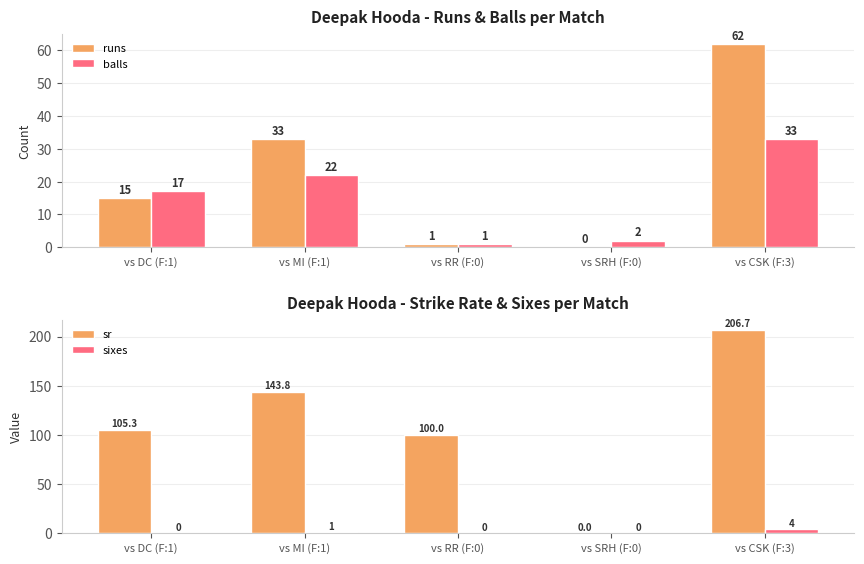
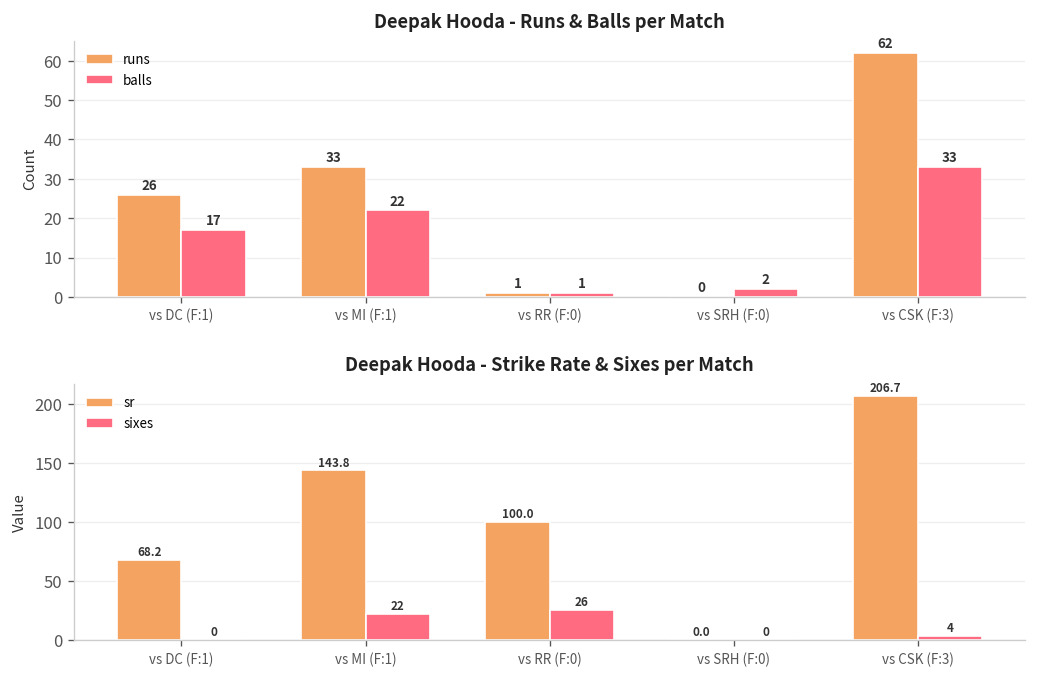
Deepak Hooda - Runs & Balls per Match, runs, vs DC (F:1): 15 -> 26
Deepak Hooda - Strike Rate & Sixes per Match, sr, vs DC (F:1): 105.3 -> 68.2
Deepak Hooda - Strike Rate & Sixes per Match, sixes, vs MI (F:1): 1 -> 22
Deepak Hooda - Strike Rate & Sixes per Match, sixes, vs RR (F:0): 0 -> 26
